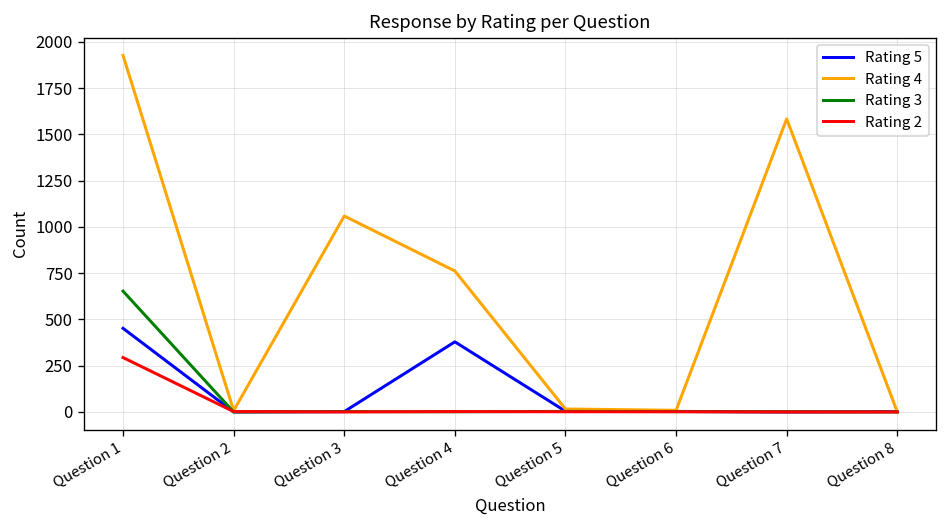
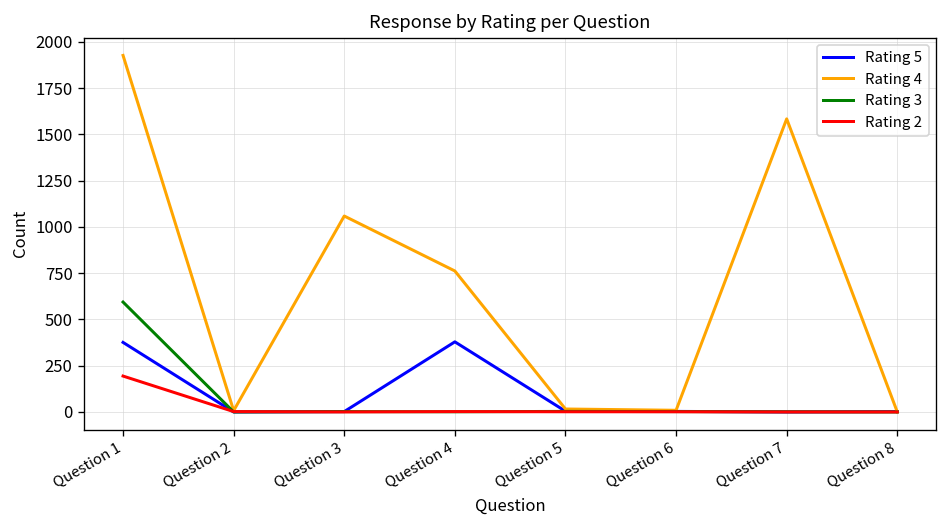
Rating 5, Question 1: 450 -> 380
Rating 3, Question 1: 650 -> 590
Rating 2, Question 1: 290 -> 190
